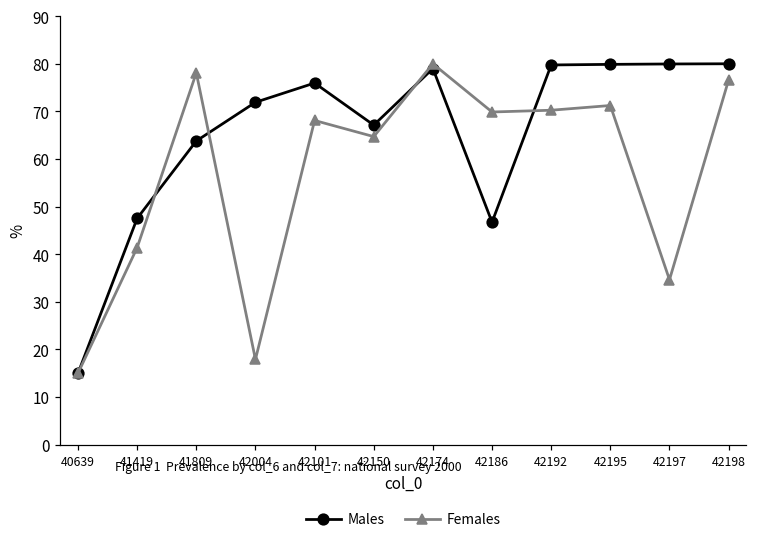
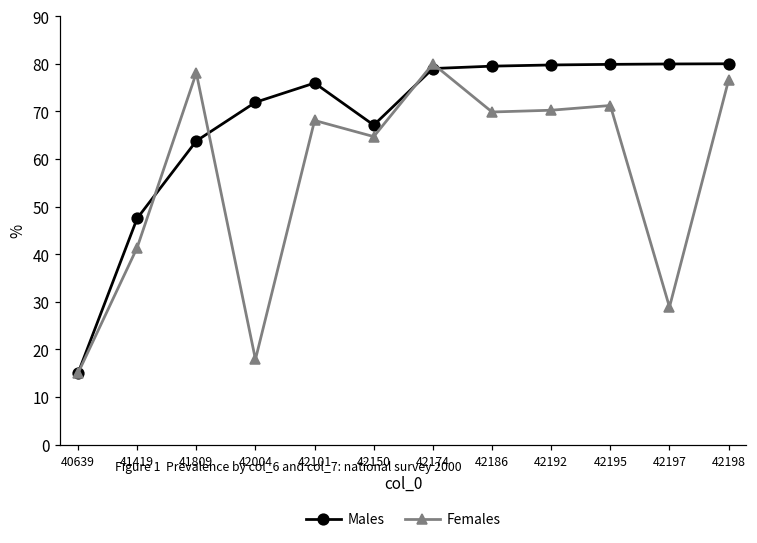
Males, 42186: 47 -> 79
Females, 42197: 35 -> 29
